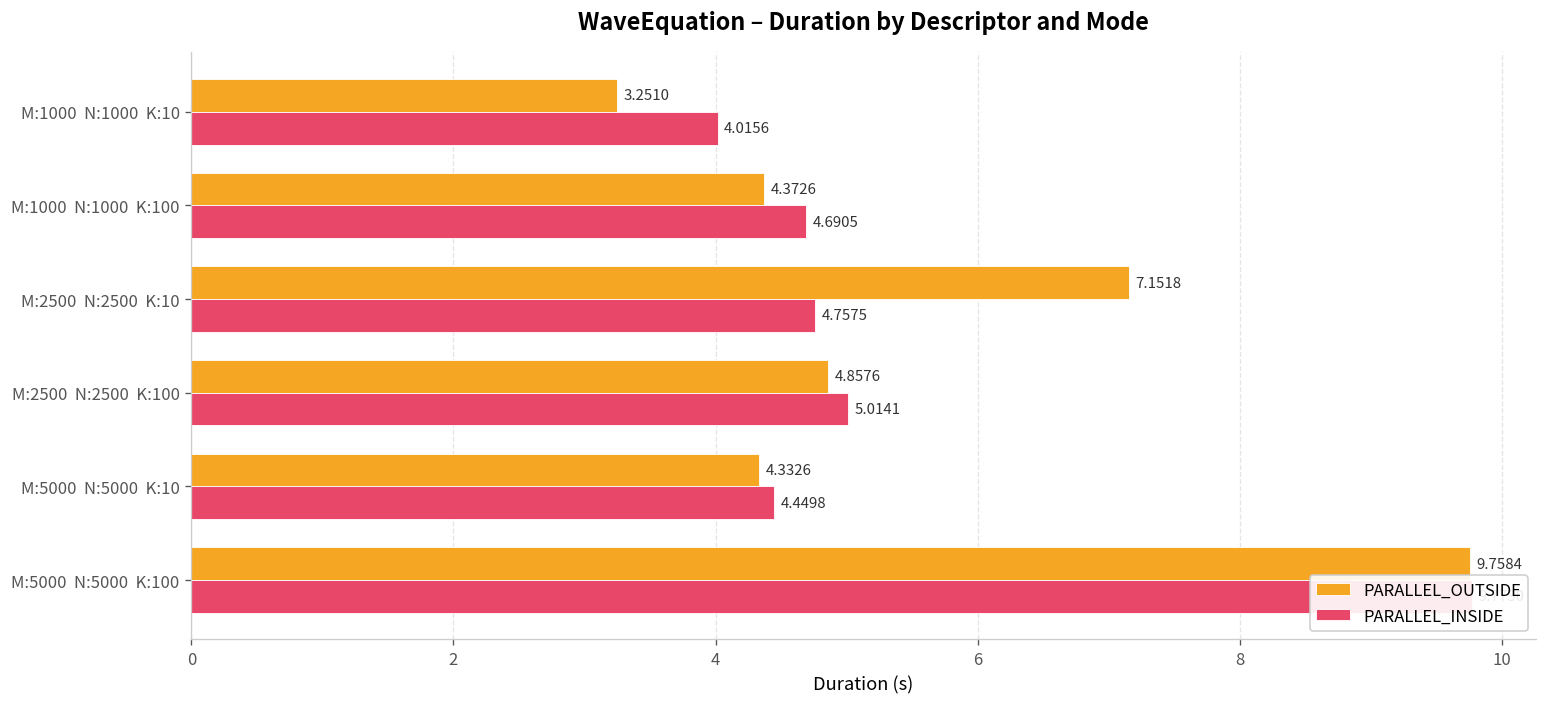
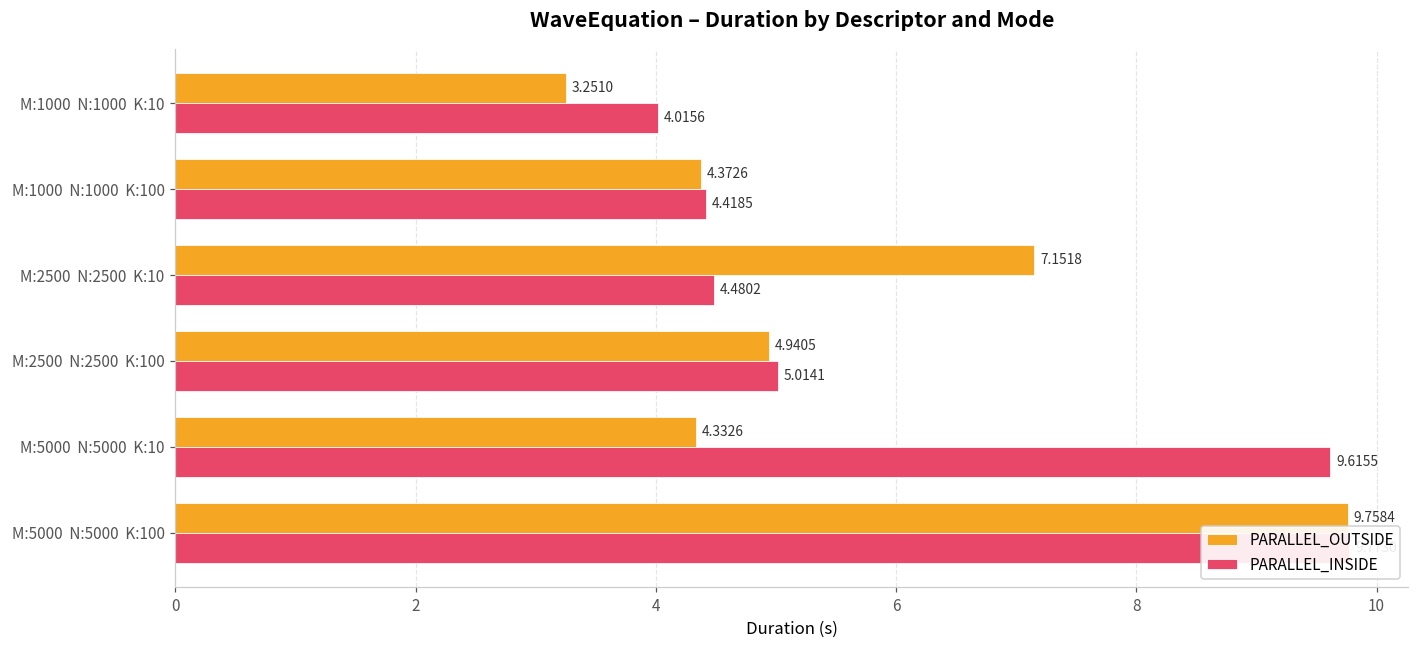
PARALLEL_INSIDE, M:1000 N:1000 K:100: 4.6905 -> 4.4185
PARALLEL_INSIDE, M:2500 N:2500 K:10: 4.7575 -> 4.4802
PARALLEL_OUTSIDE, M:2500 N:2500 K:100: 4.8576 -> 4.9405
PARALLEL_INSIDE, M:5000 N:5000 K:10: 4.4498 -> 9.6155
